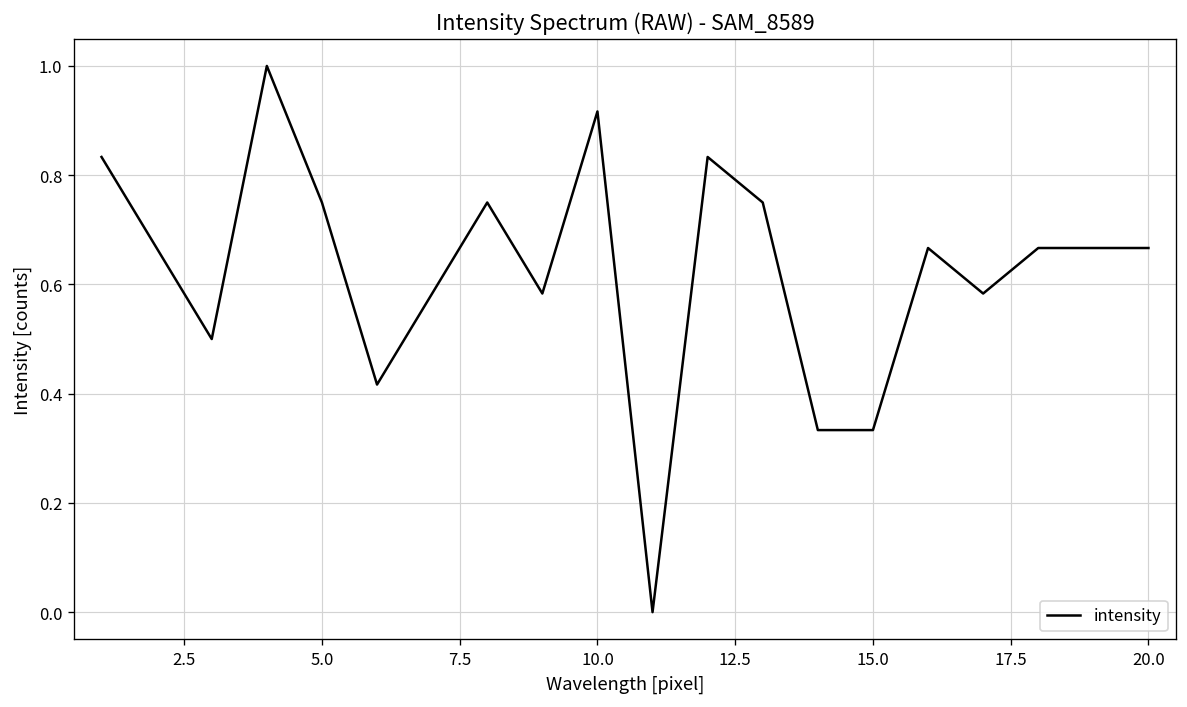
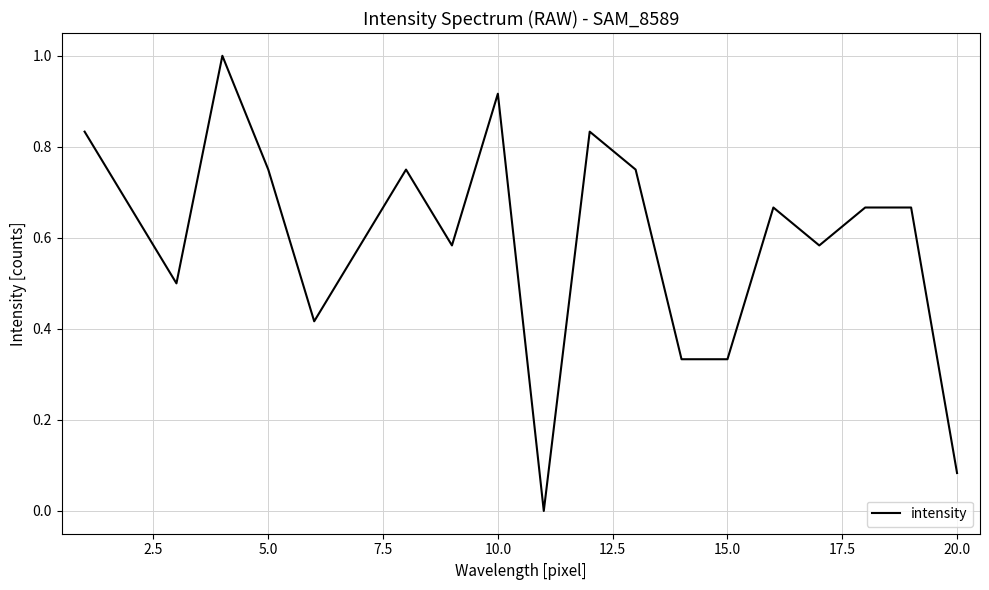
20.0: 0.67 -> 0.08
